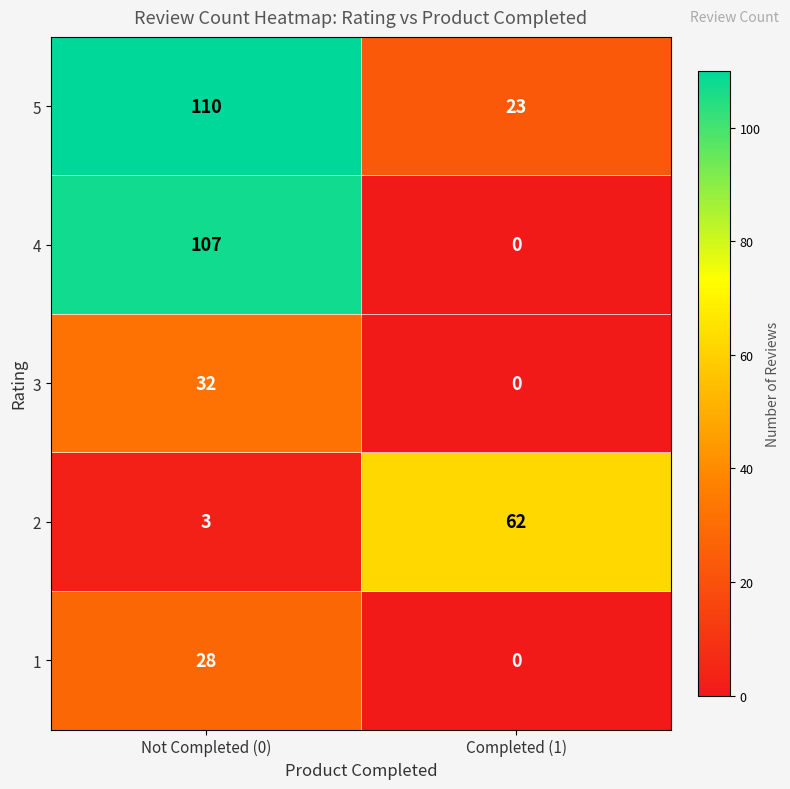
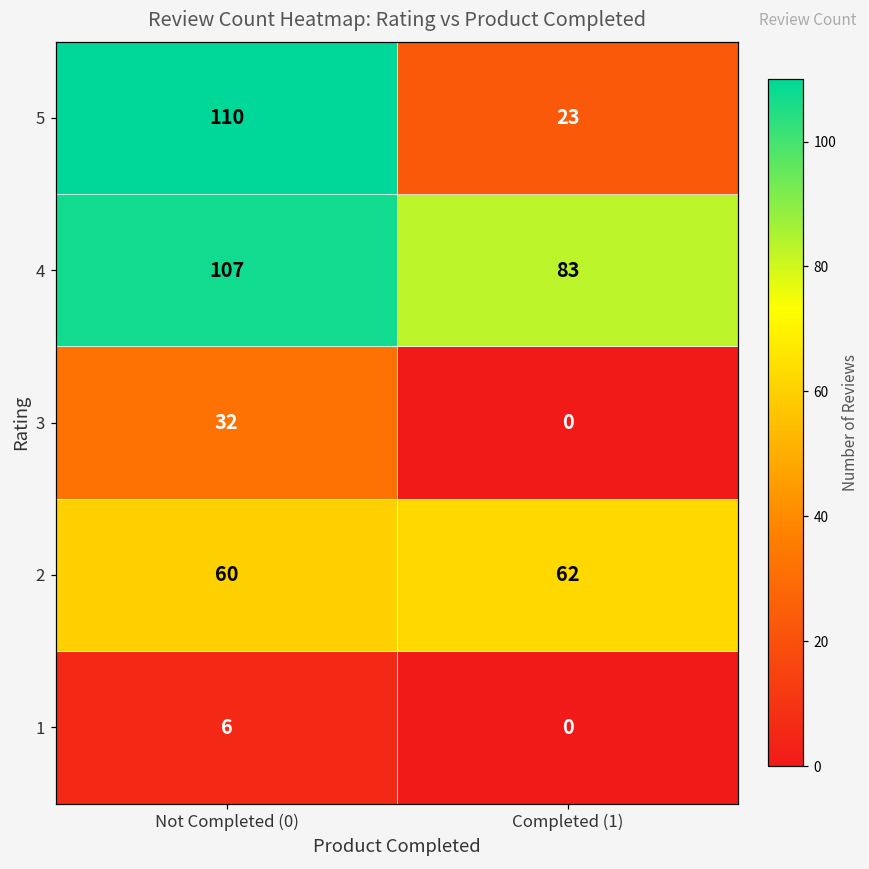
4, Completed (1): 0 -> 83
2, Not Completed (0): 3 -> 60
1, Not Completed (0): 28 -> 6
